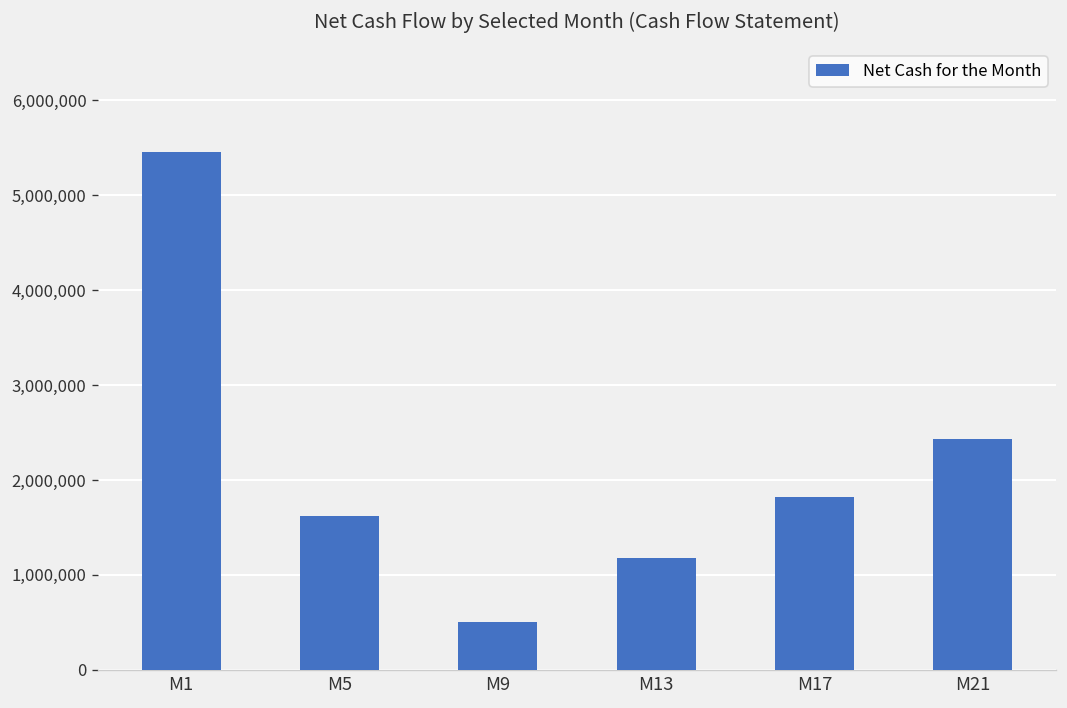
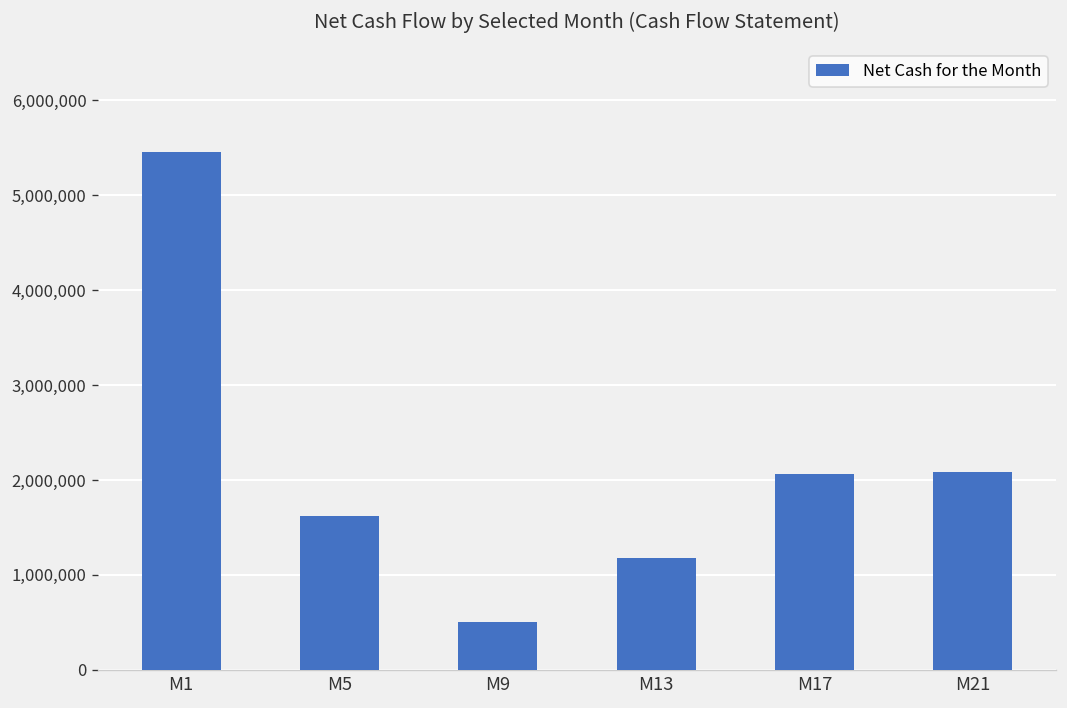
M17: 1,800,000 -> 2,100,000
M21: 2,400,000 -> 2,100,000
